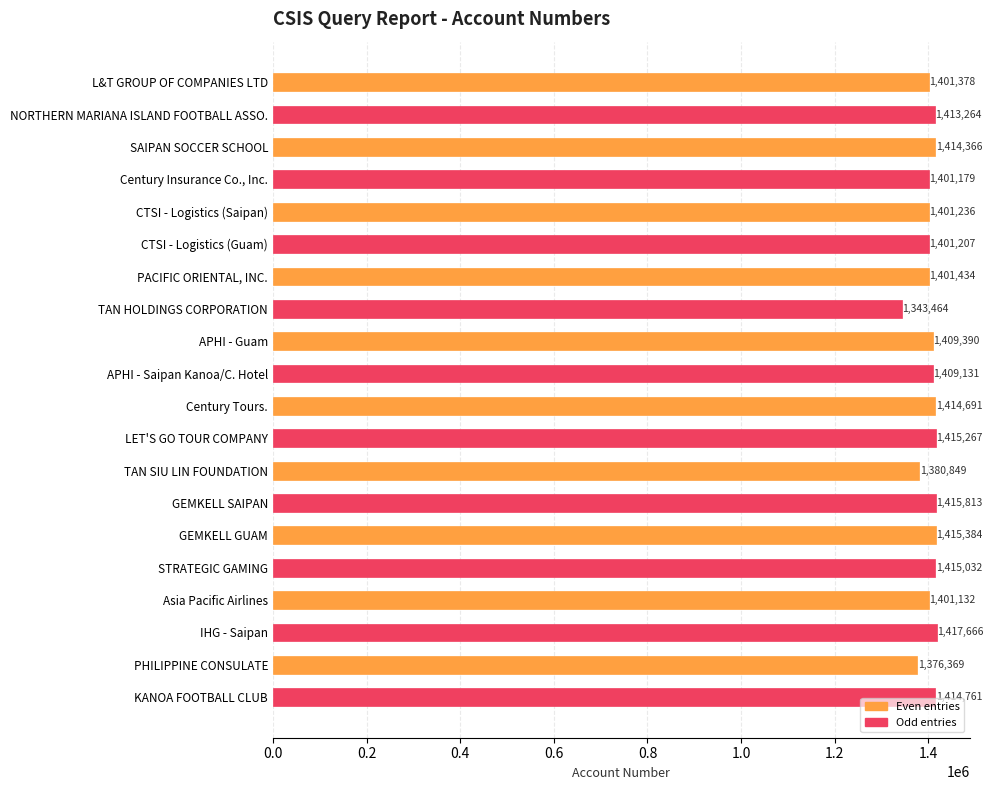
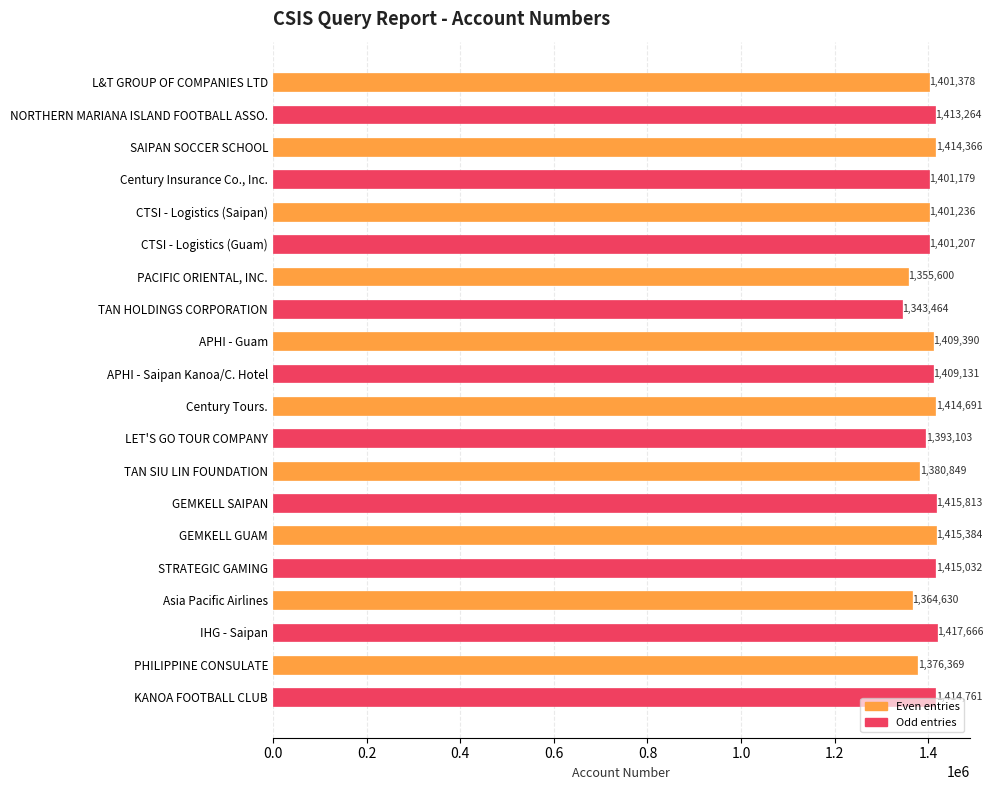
PACIFIC ORIENTAL, INC.: 1,401,434 -> 1,355,600
LET'S GO TOUR COMPANY: 1,415,267 -> 1,393,103
Asia Pacific Airlines: 1,401,132 -> 1,364,630
